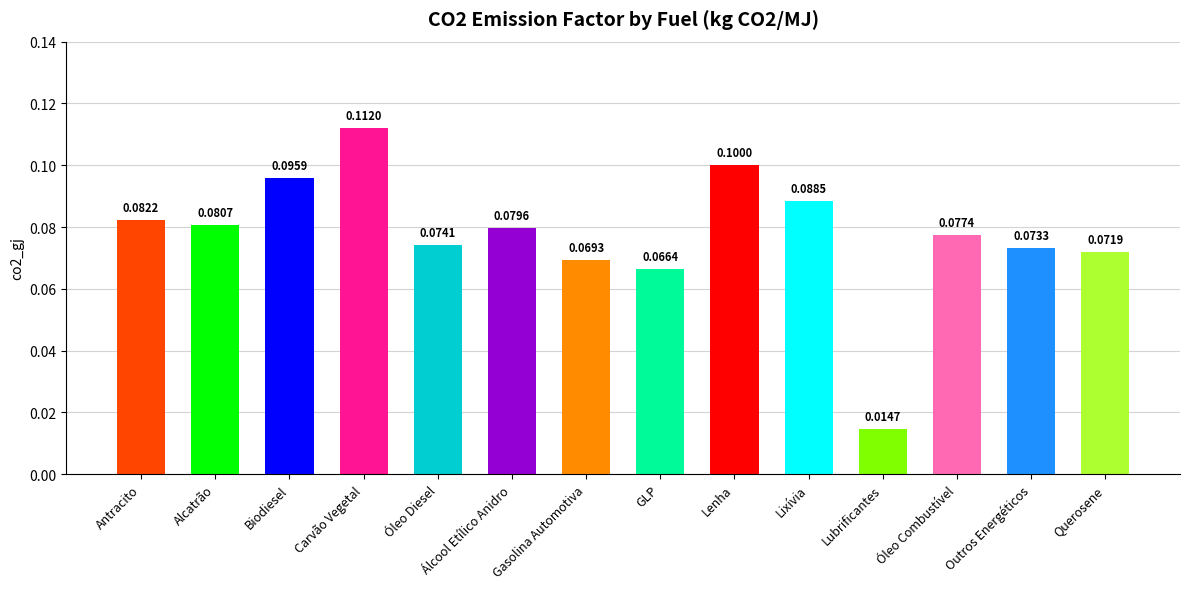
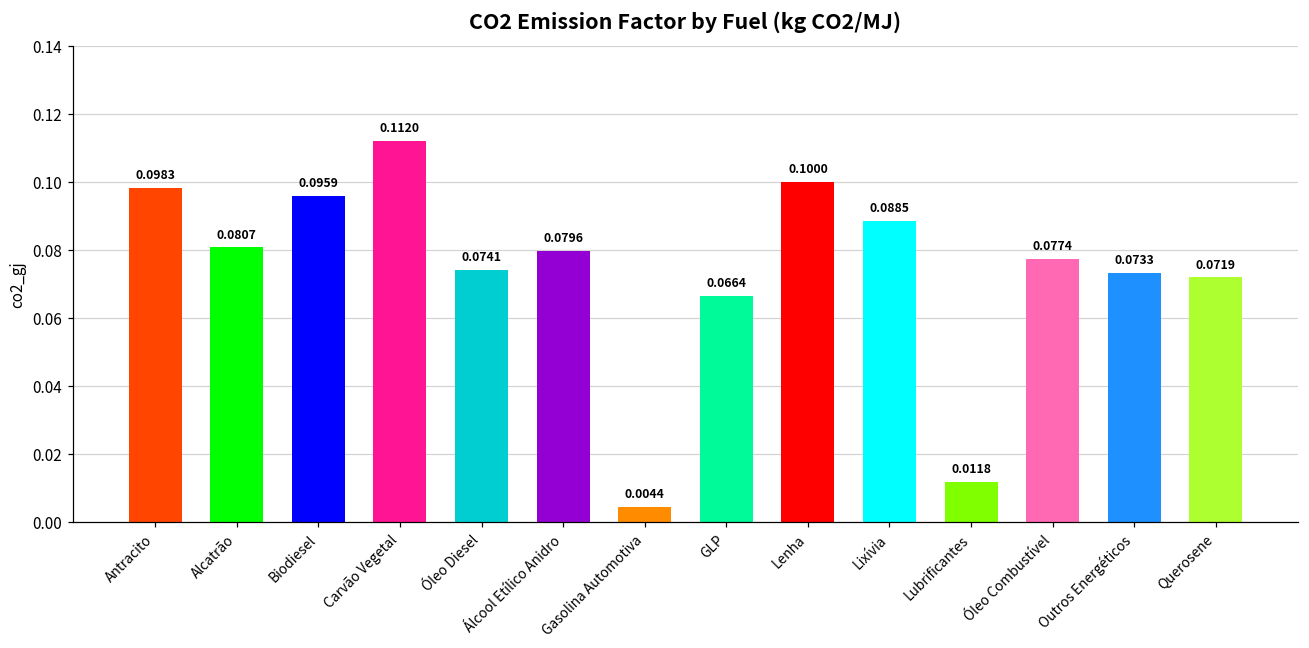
Antracito: 0.0822 -> 0.0983
Gasolina Automotiva: 0.0693 -> 0.0044
Lubrificantes: 0.0147 -> 0.0118
